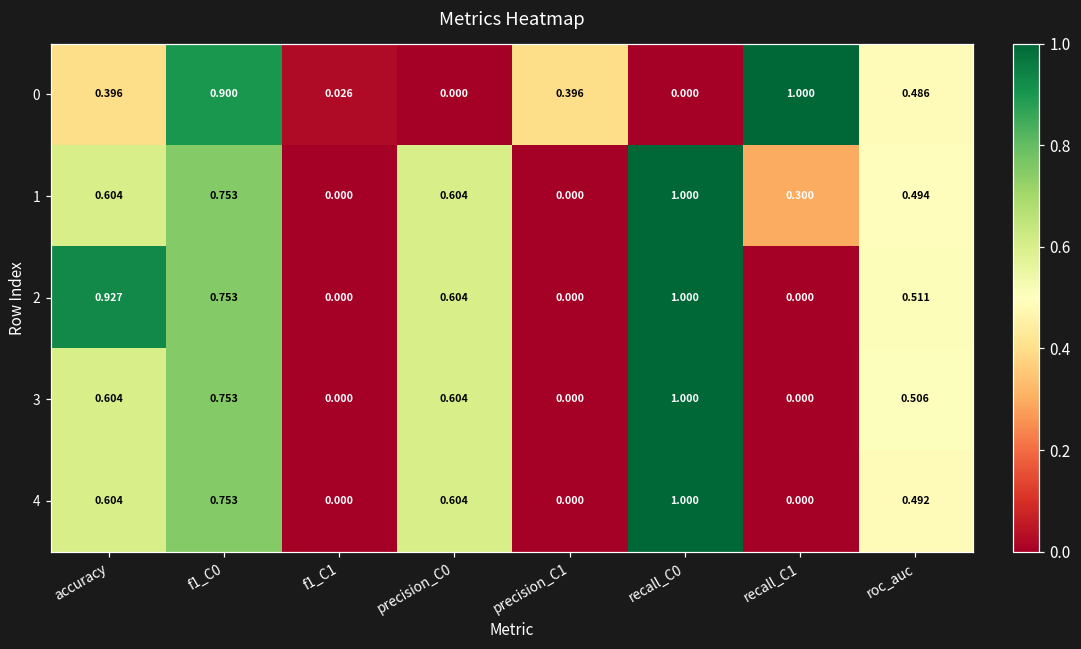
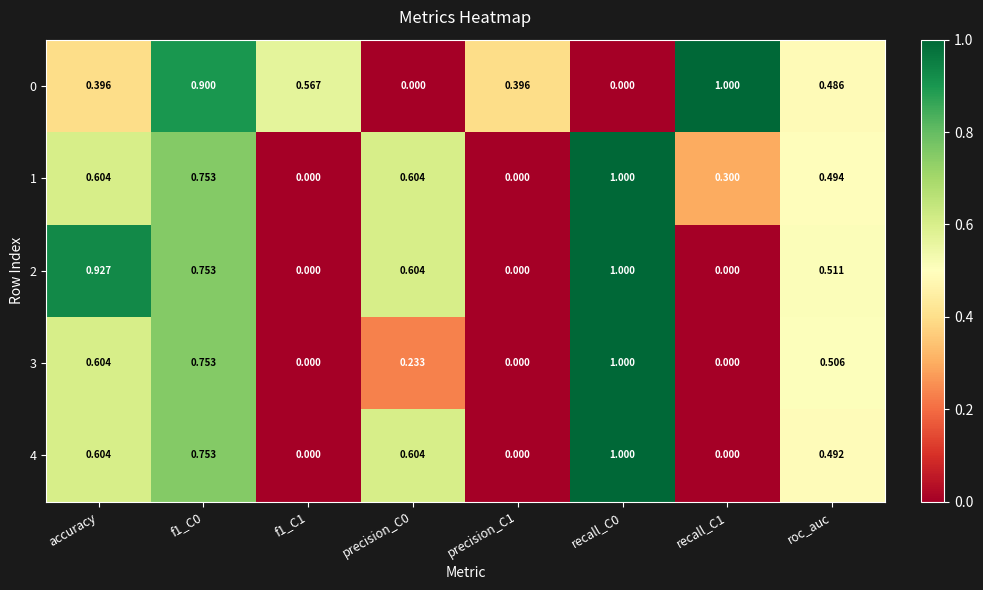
0, f1_C1: 0.026 -> 0.567
3, precision_C0: 0.604 -> 0.233
